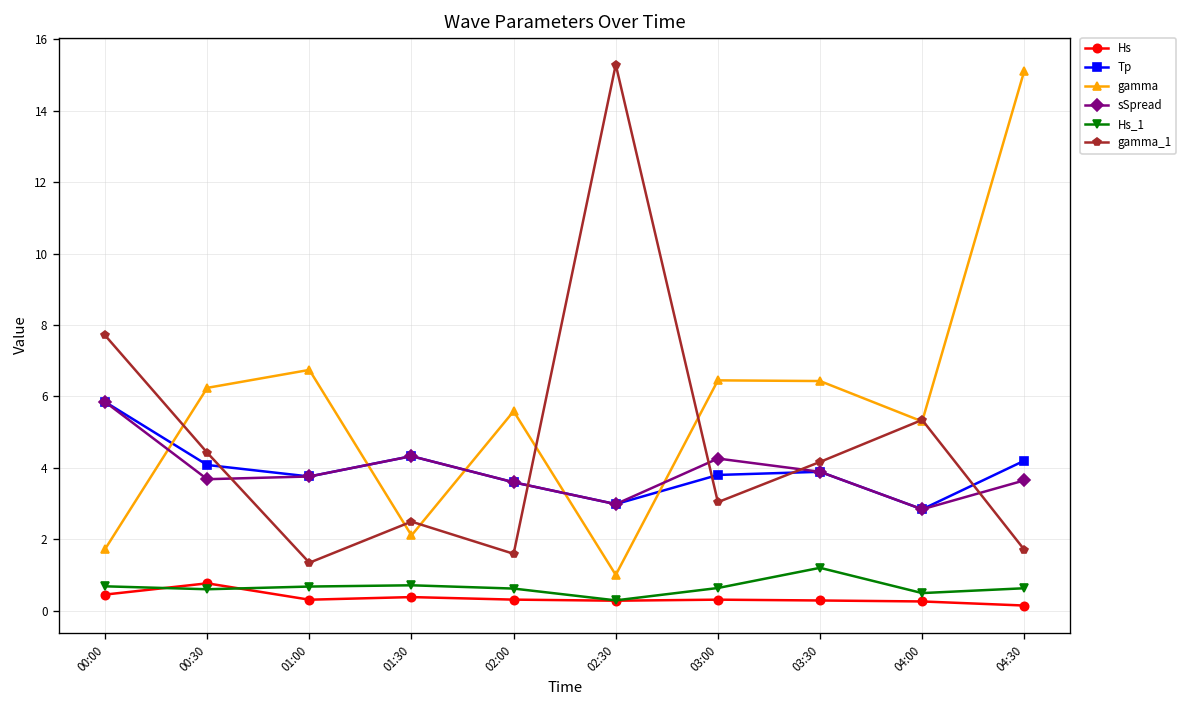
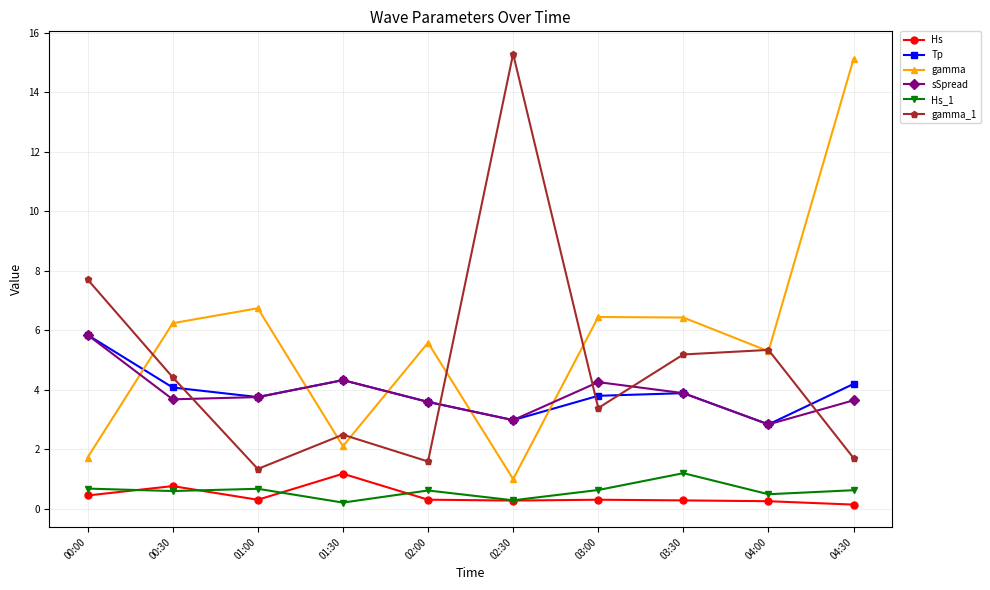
Hs, 01:30: 0.4 -> 1.2
Hs_1, 01:30: 0.7 -> 0.2
gamma_1, 03:00: 3.0 -> 3.4
gamma_1, 03:30: 4.2 -> 5.2
